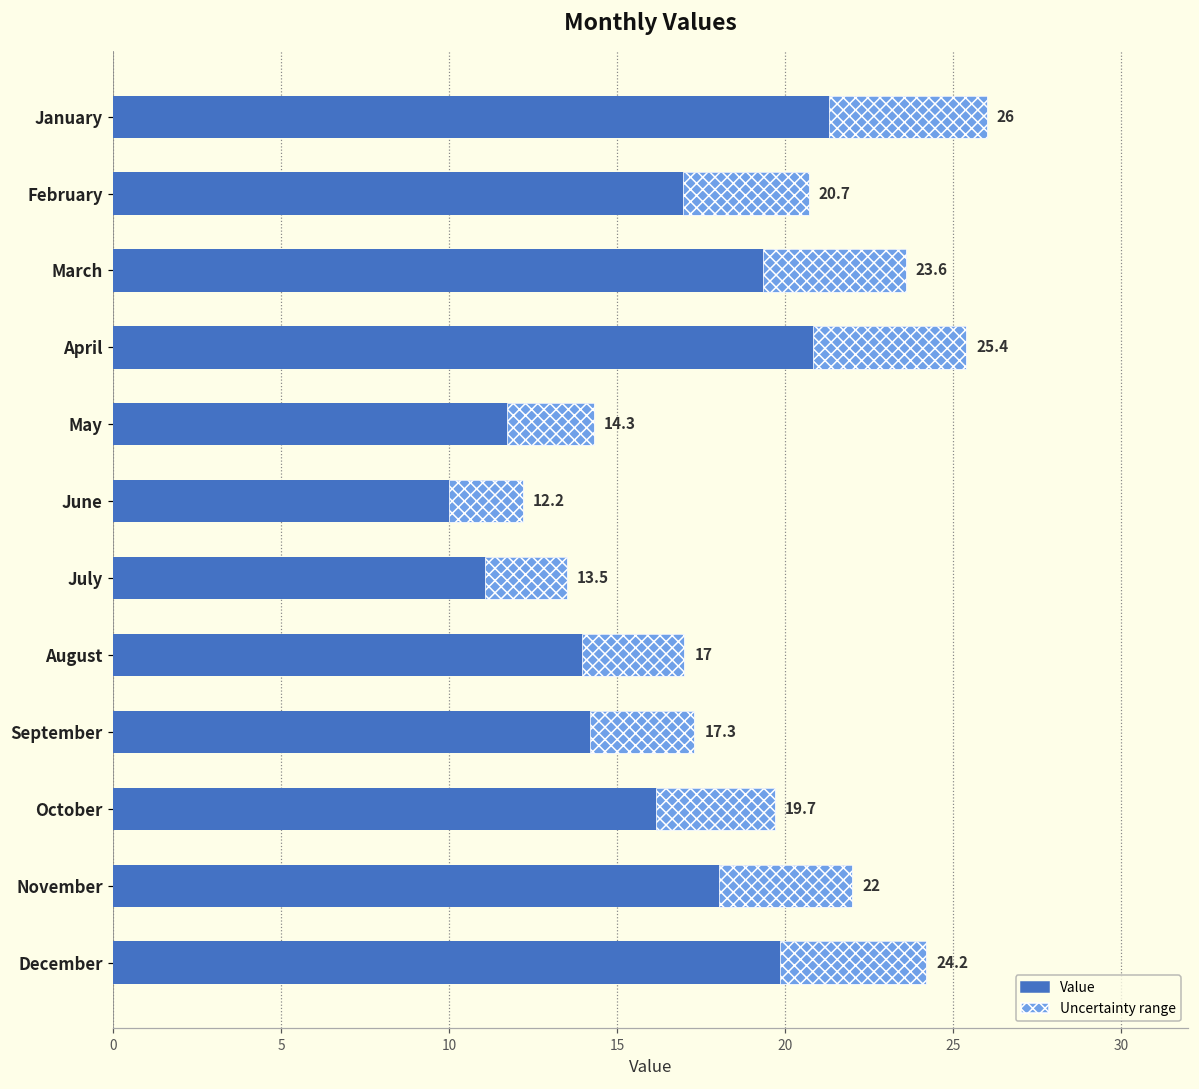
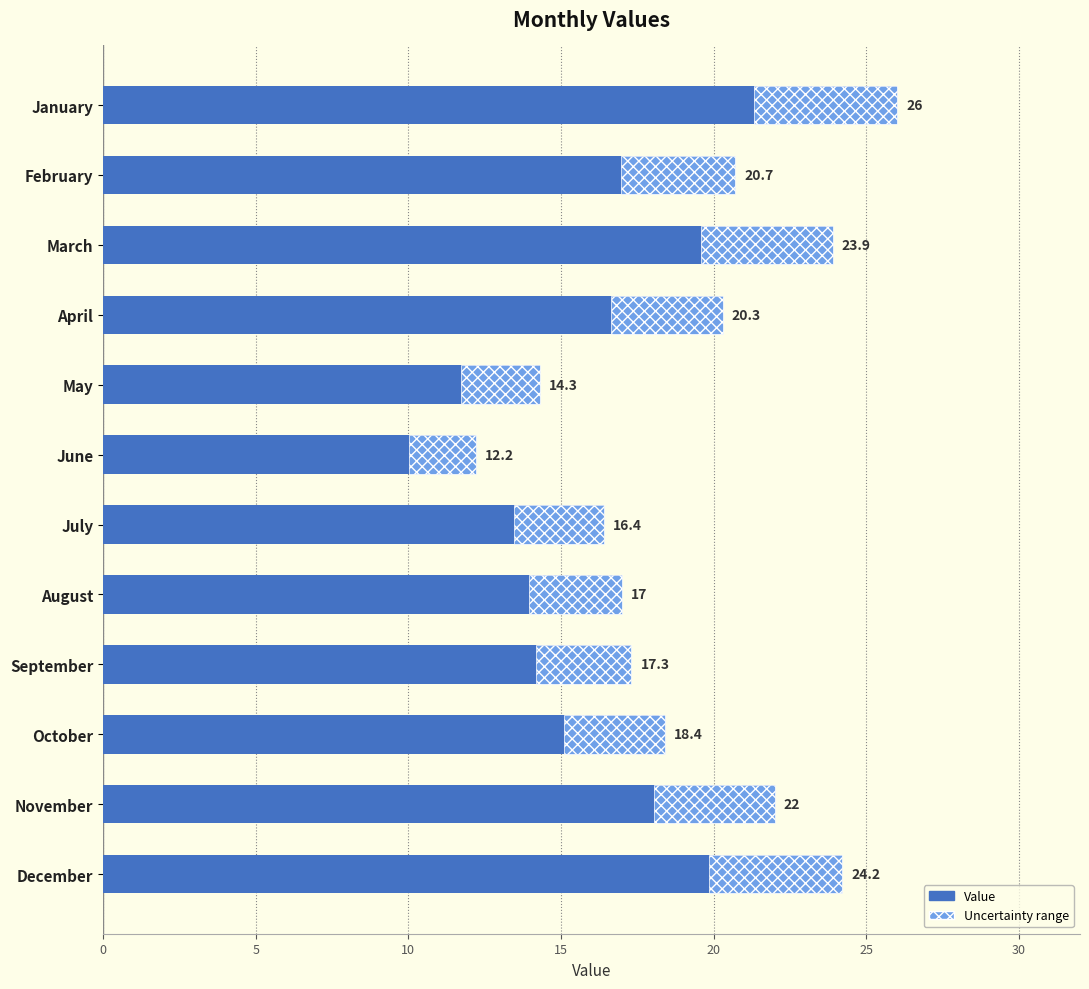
March: 23.6 -> 23.9
April: 25.4 -> 20.3
July: 13.5 -> 16.4
October: 19.7 -> 18.4
